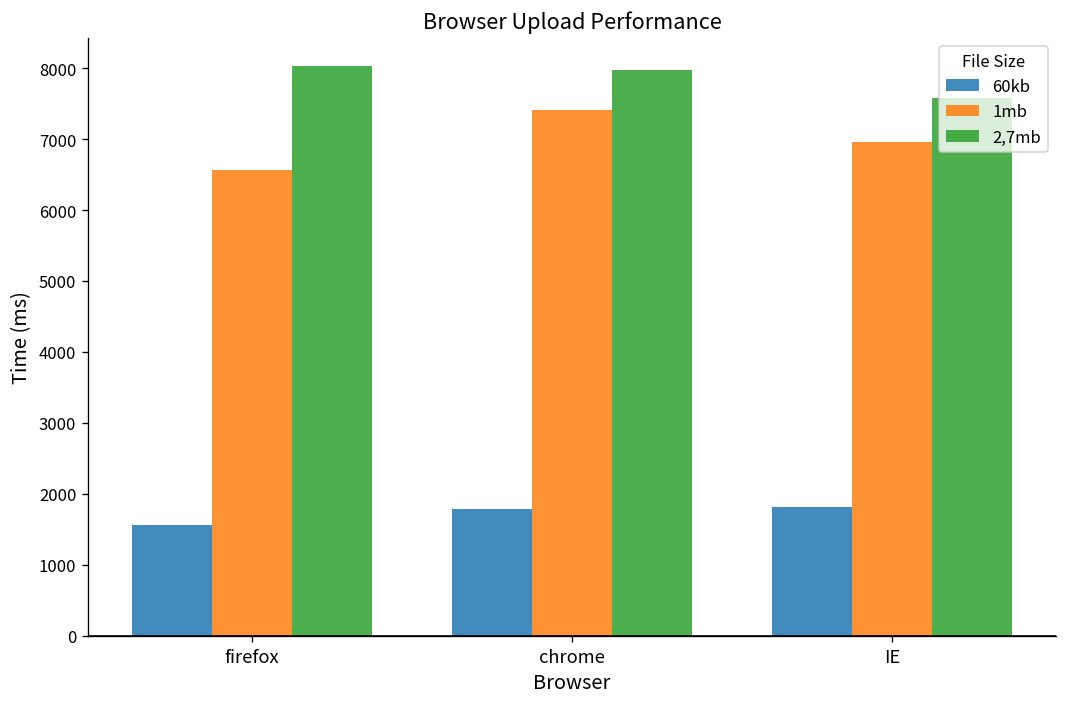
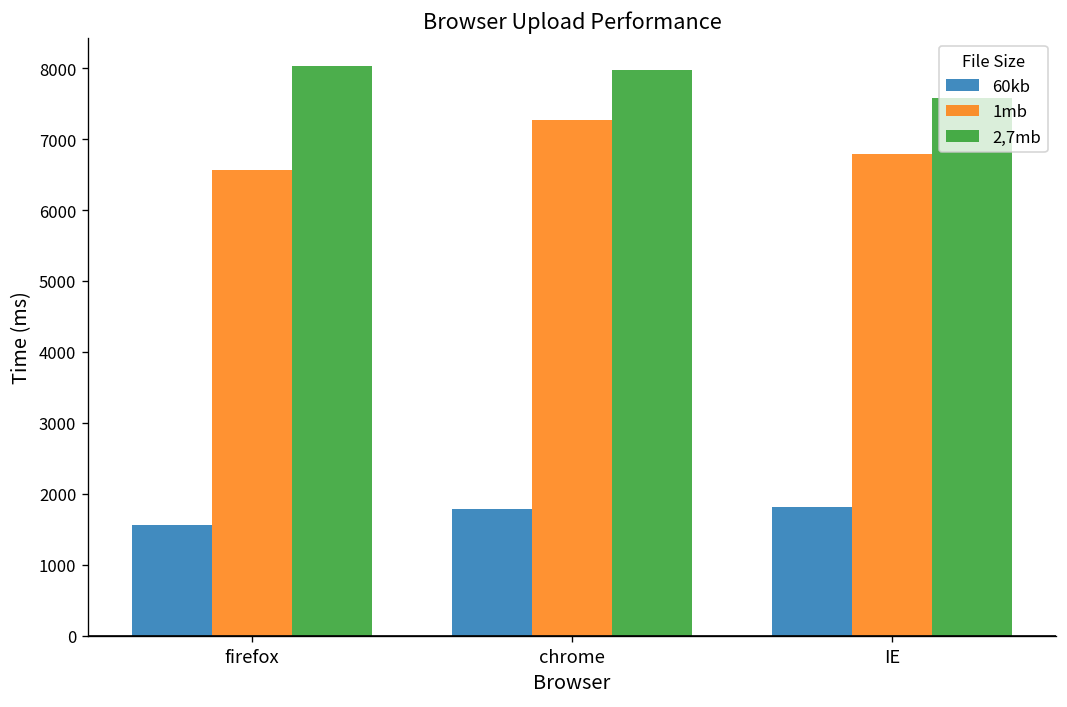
1mb, chrome: 7400 -> 7300
1mb, IE: 7000 -> 6800
